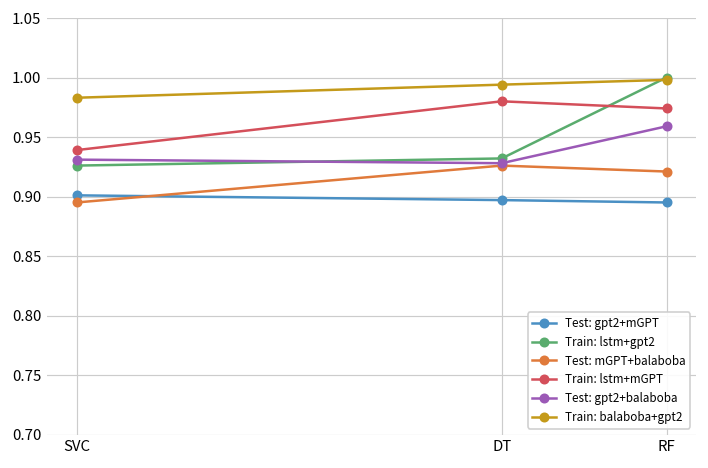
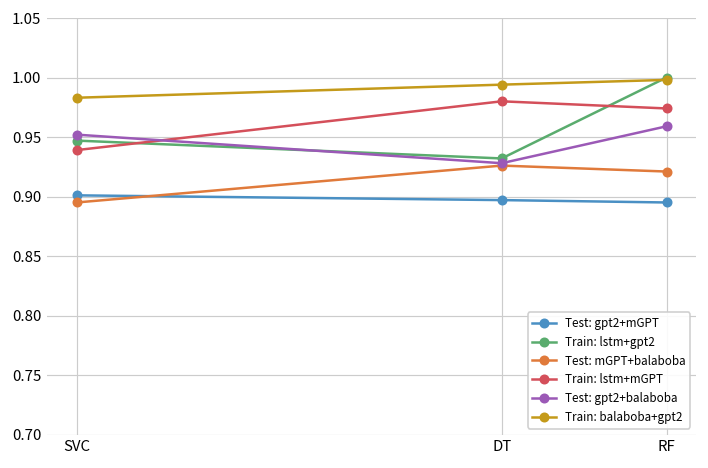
Train: lstm+gpt2, SVC: 0.93 -> 0.95
Test: gpt2+balaboba, SVC: 0.93 -> 0.95
